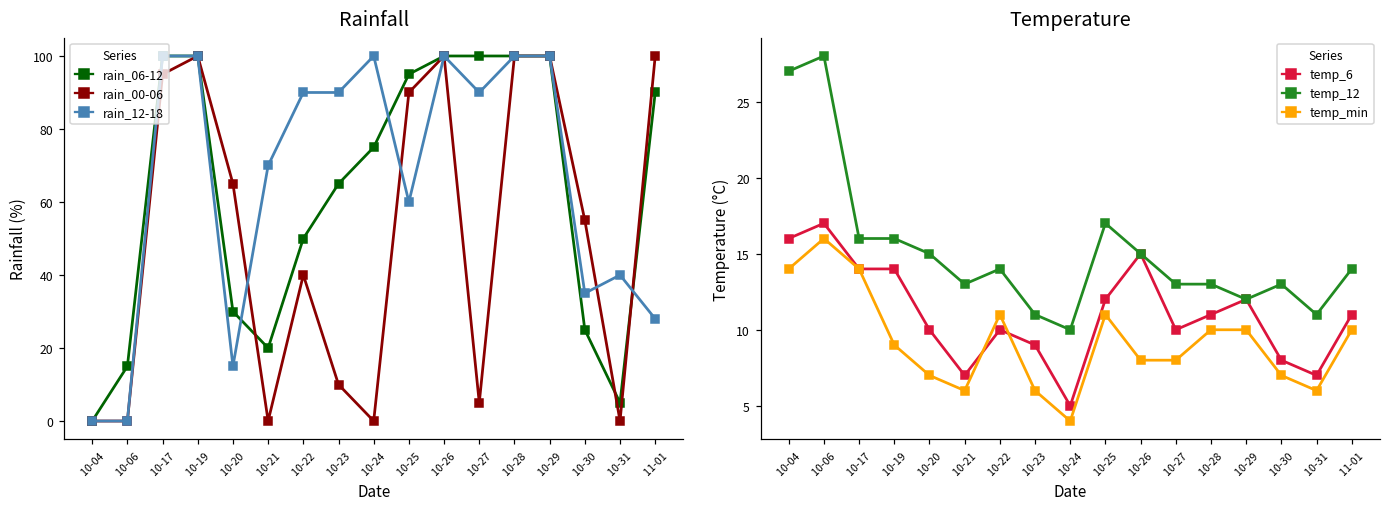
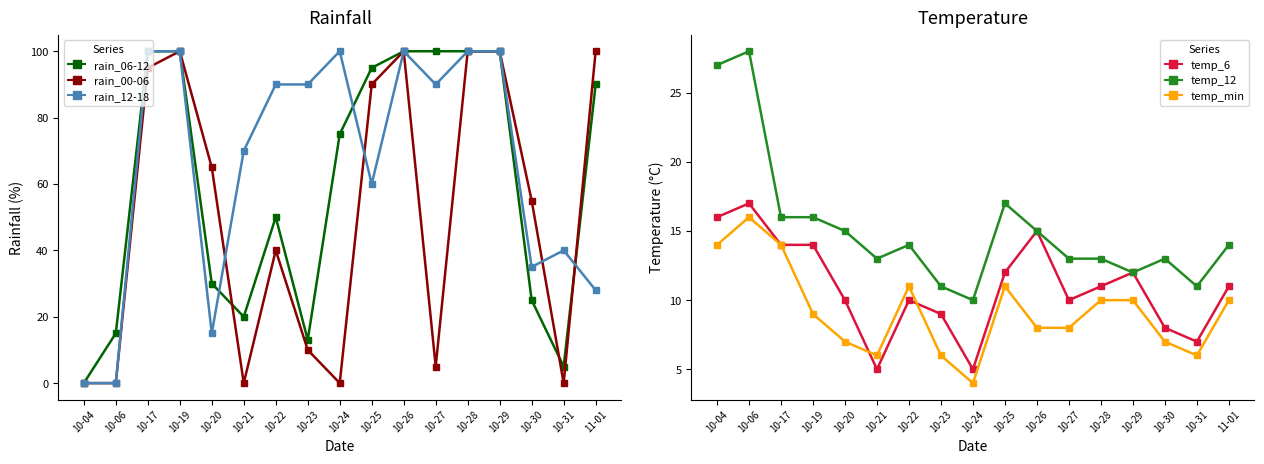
Rainfall, rain_06-12, 10-23: 65 -> 13
Temperature, temp_6, 10-21: 7 -> 5
